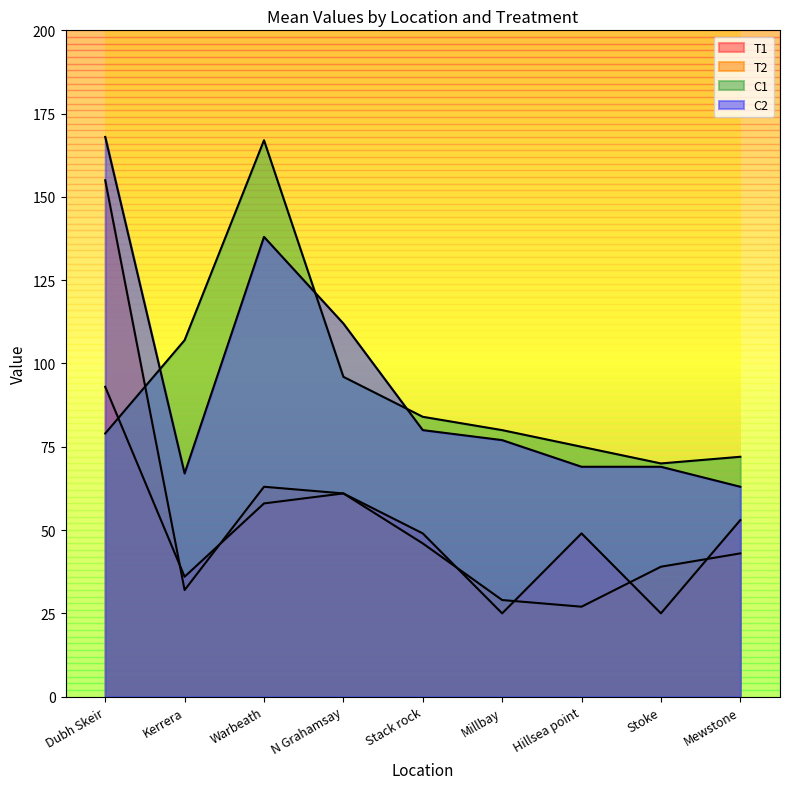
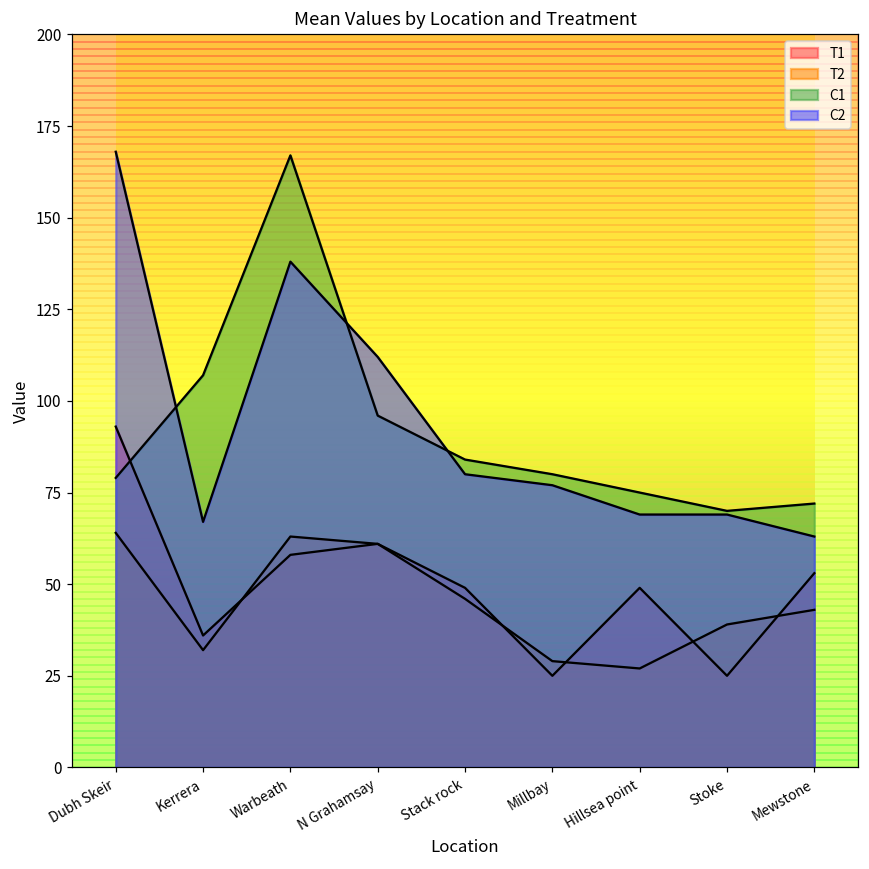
T2, Dubh Skeir: 155 -> 64
